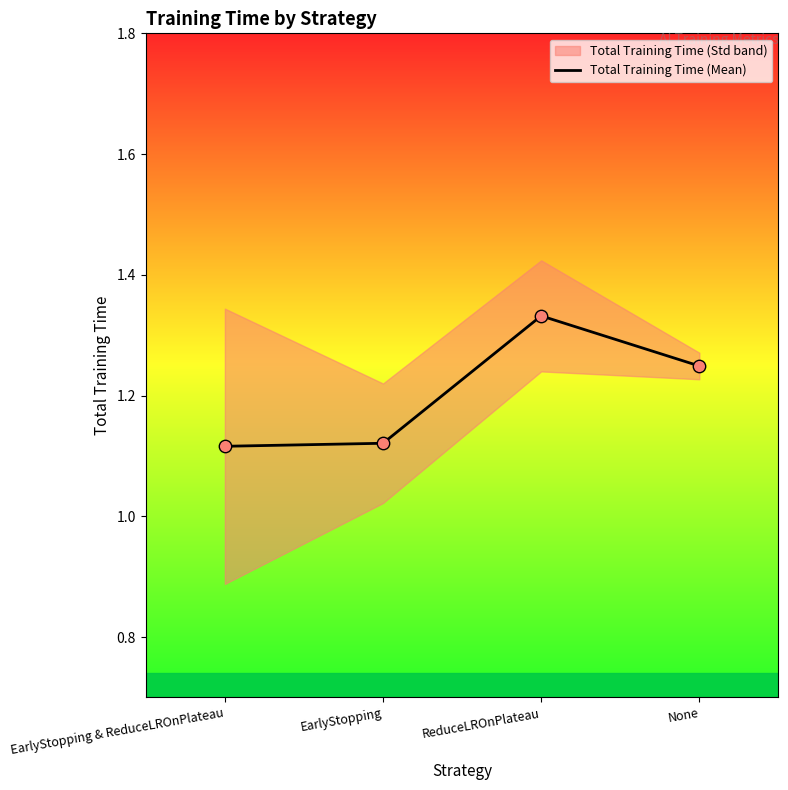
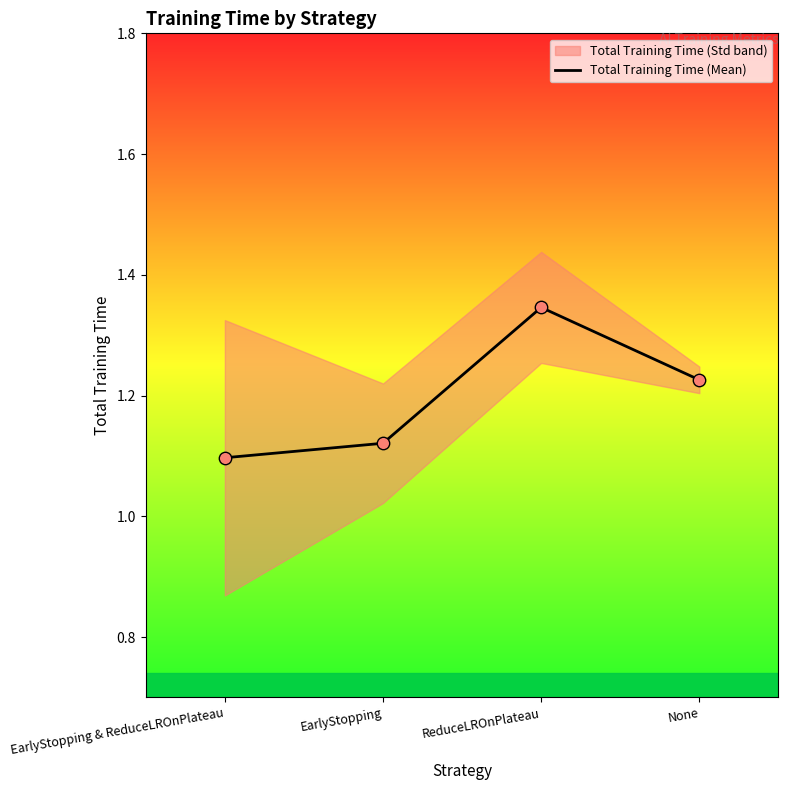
Total Training Time (Mean), EarlyStopping & ReduceLROnPlateau: 1.12 -> 1.10
Total Training Time (Mean), ReduceLROnPlateau: 1.33 -> 1.35
Total Training Time (Mean), None: 1.25 -> 1.23
